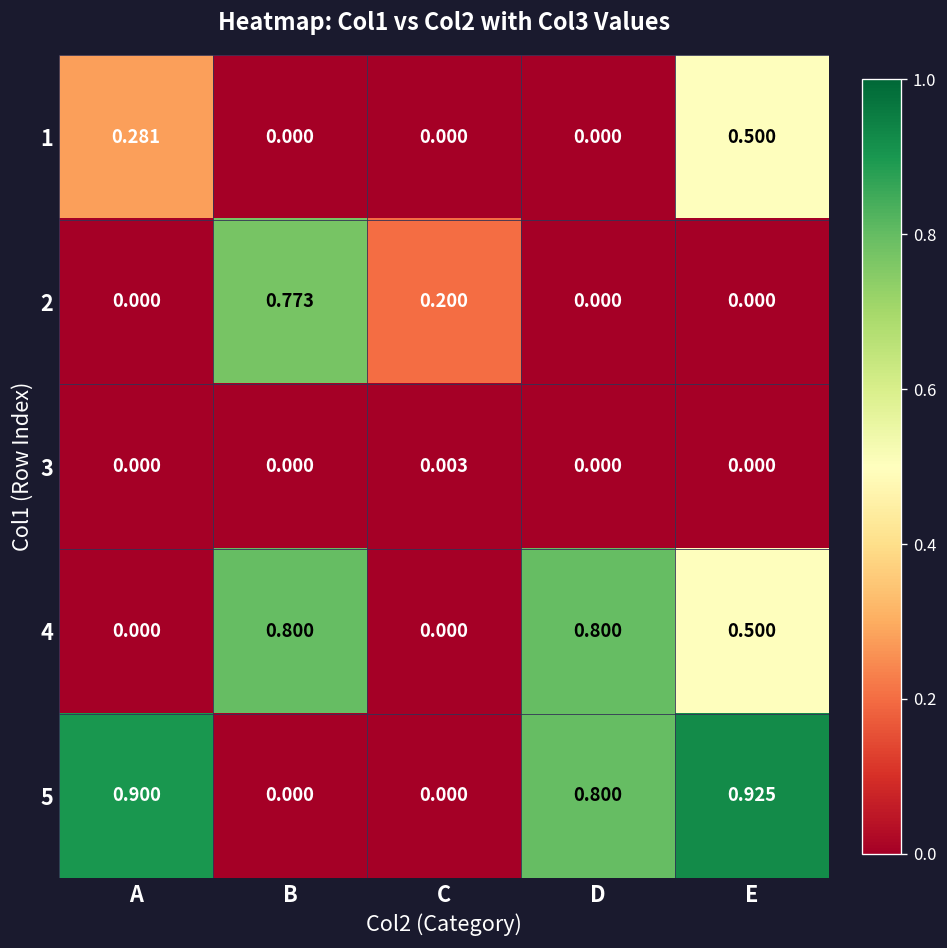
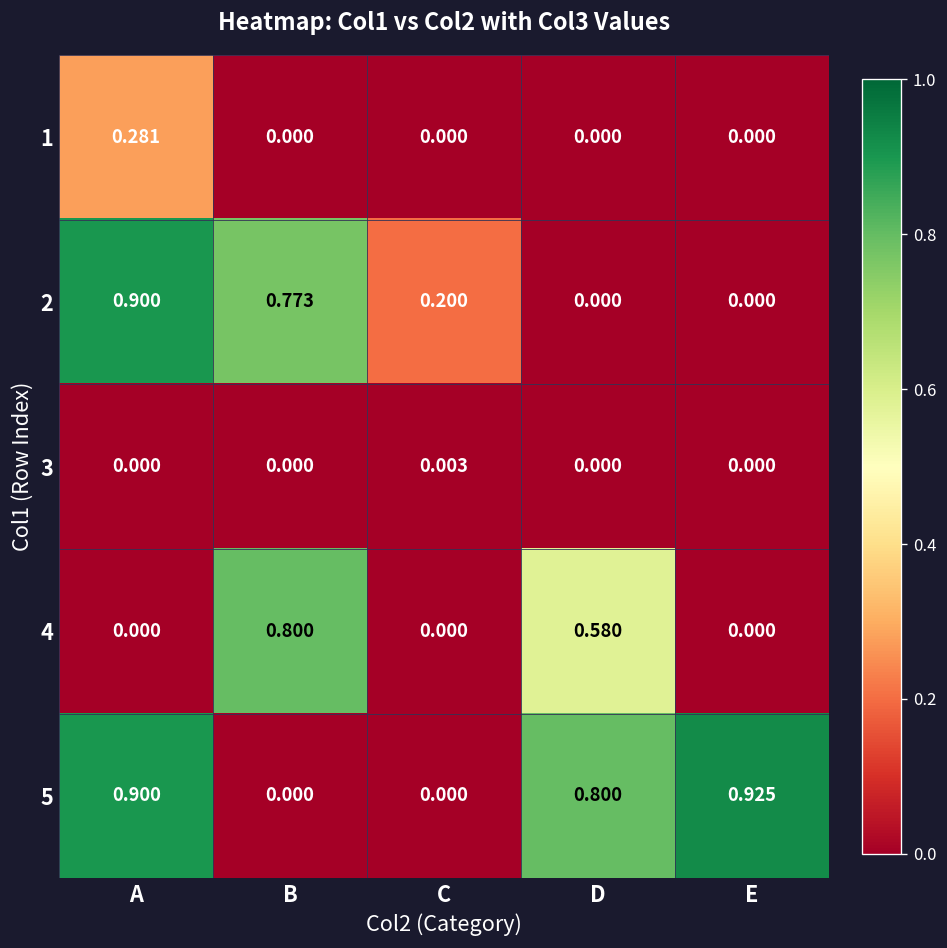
1, E: 0.500 -> 0.000
2, A: 0.000 -> 0.900
4, D: 0.800 -> 0.580
4, E: 0.500 -> 0.000
